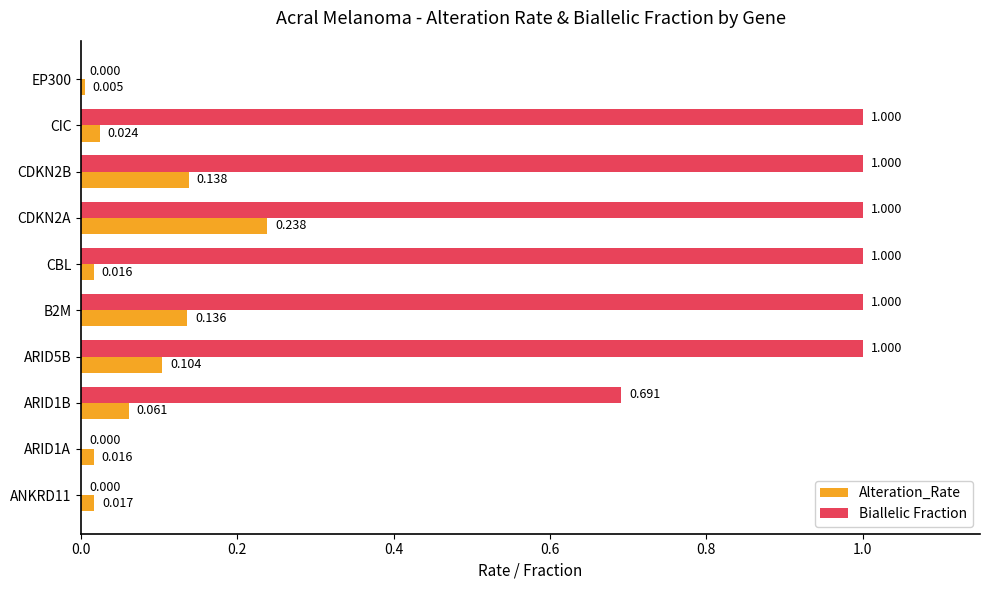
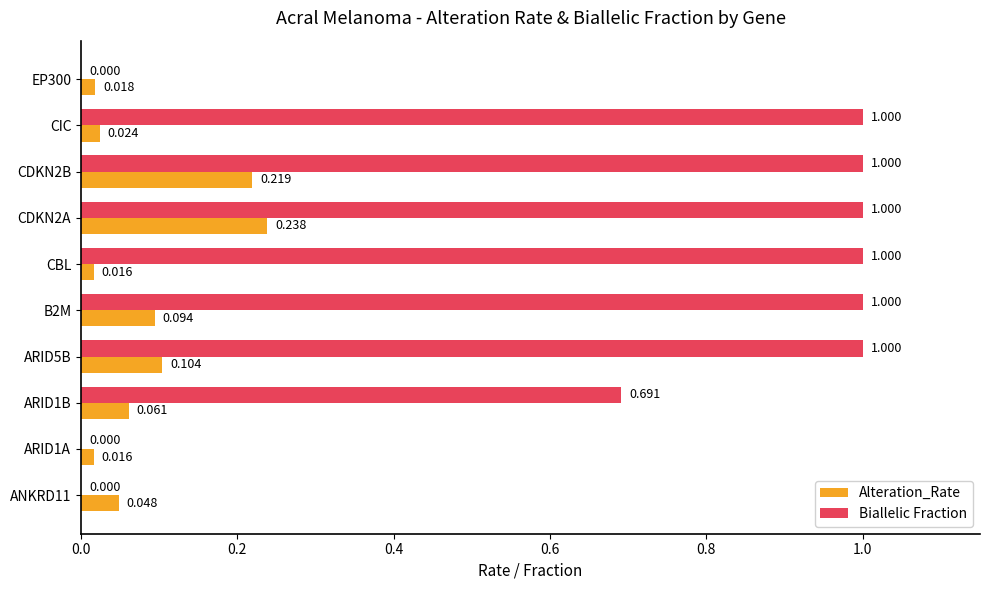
Alteration_Rate, EP300: 0.005 -> 0.018
Alteration_Rate, CDKN2B: 0.138 -> 0.219
Alteration_Rate, B2M: 0.136 -> 0.094
Alteration_Rate, ANKRD11: 0.017 -> 0.048
